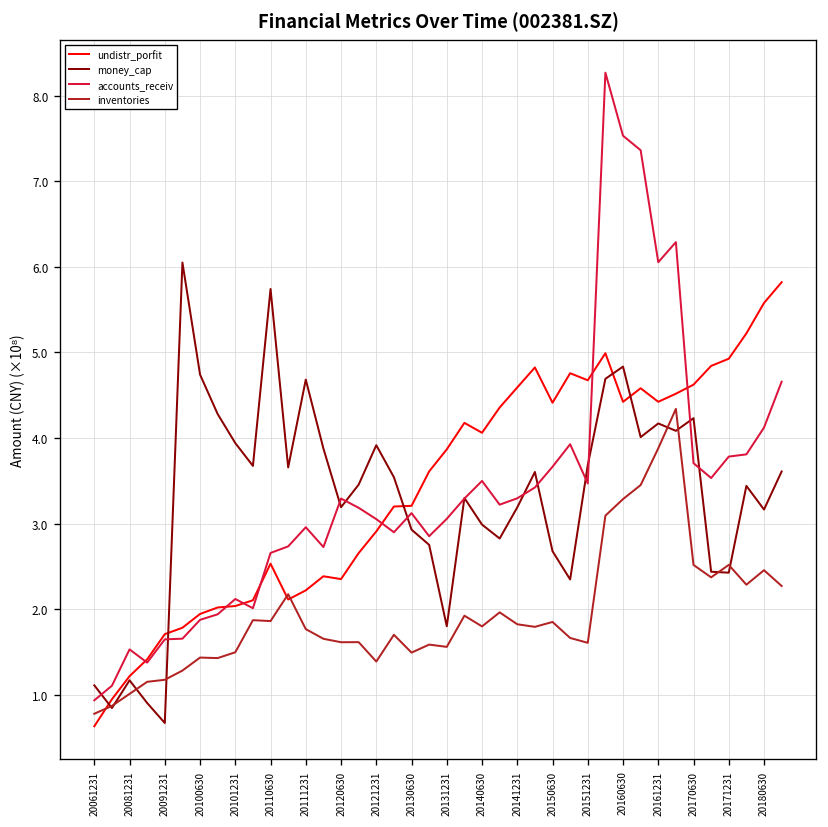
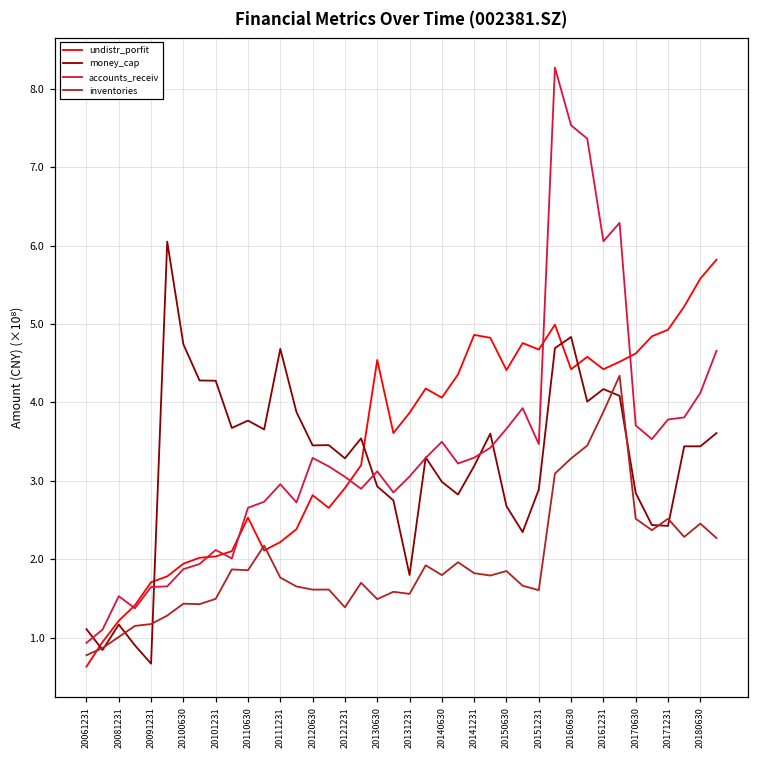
money_cap, 20101231: 3.9 -> 4.3
money_cap, 20110630: 5.7 -> 3.8
undistr_porfit, 20120630: 2.4 -> 2.8
money_cap, 20120630: 3.2 -> 3.5
money_cap, 20121231: 3.9 -> 3.3
undistr_porfit, 20130630: 3.2 -> 4.5
undistr_porfit, 20141231: 4.6 -> 4.9
money_cap, 20151231: 3.7 -> 2.9
money_cap, 20170630: 4.2 -> 2.8
money_cap, 20180630: 3.2 -> 3.4
